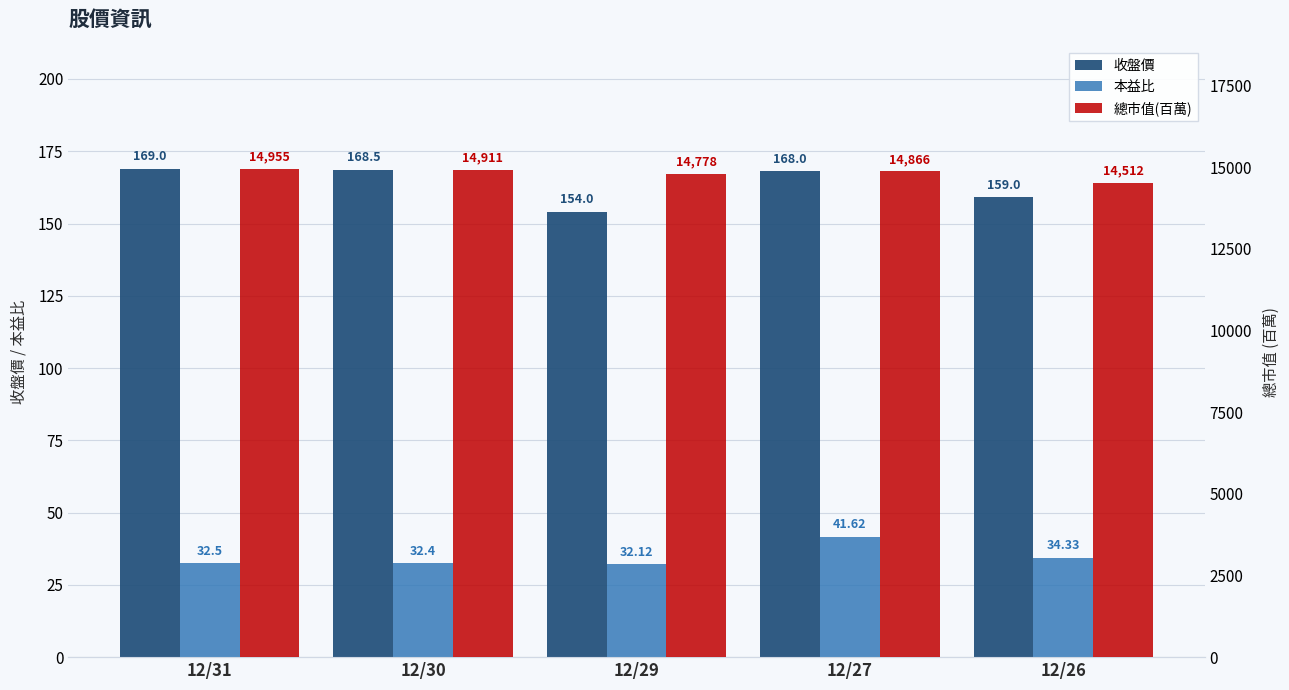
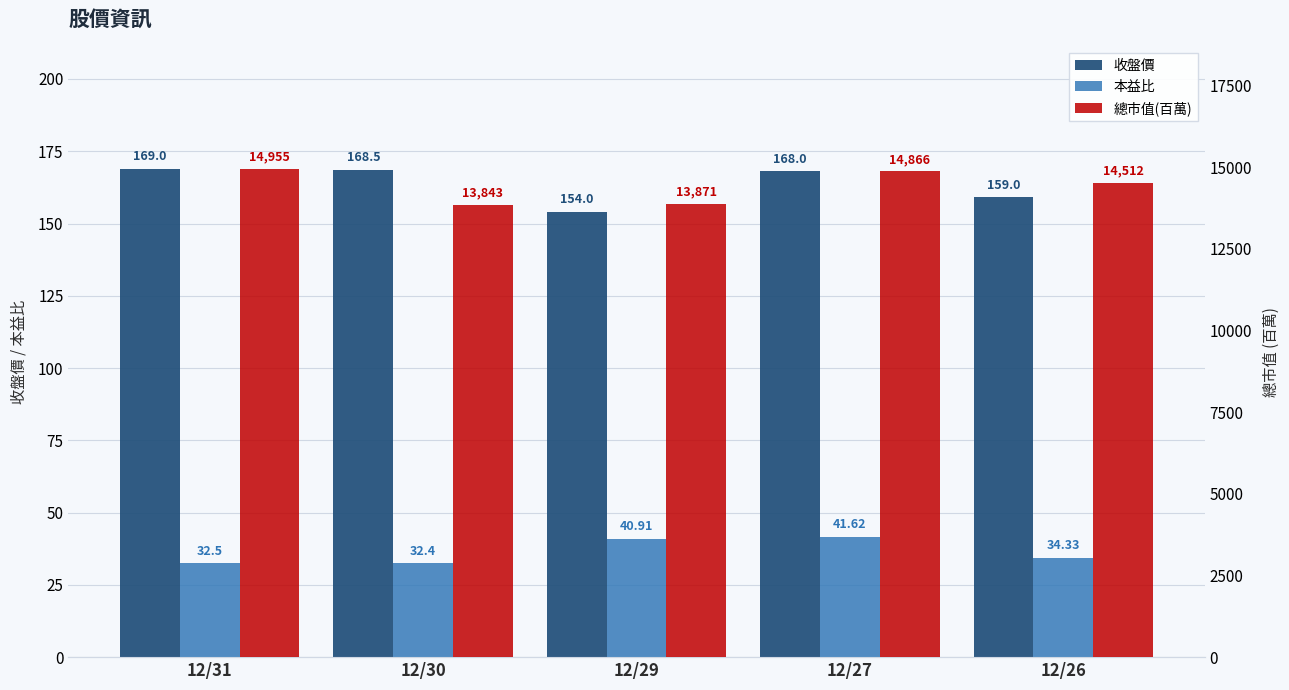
本益比, 12/29: 32.12 -> 40.91
總市值(百萬), 12/30: 14,911 -> 13,843
總市值(百萬), 12/29: 14,778 -> 13,871
